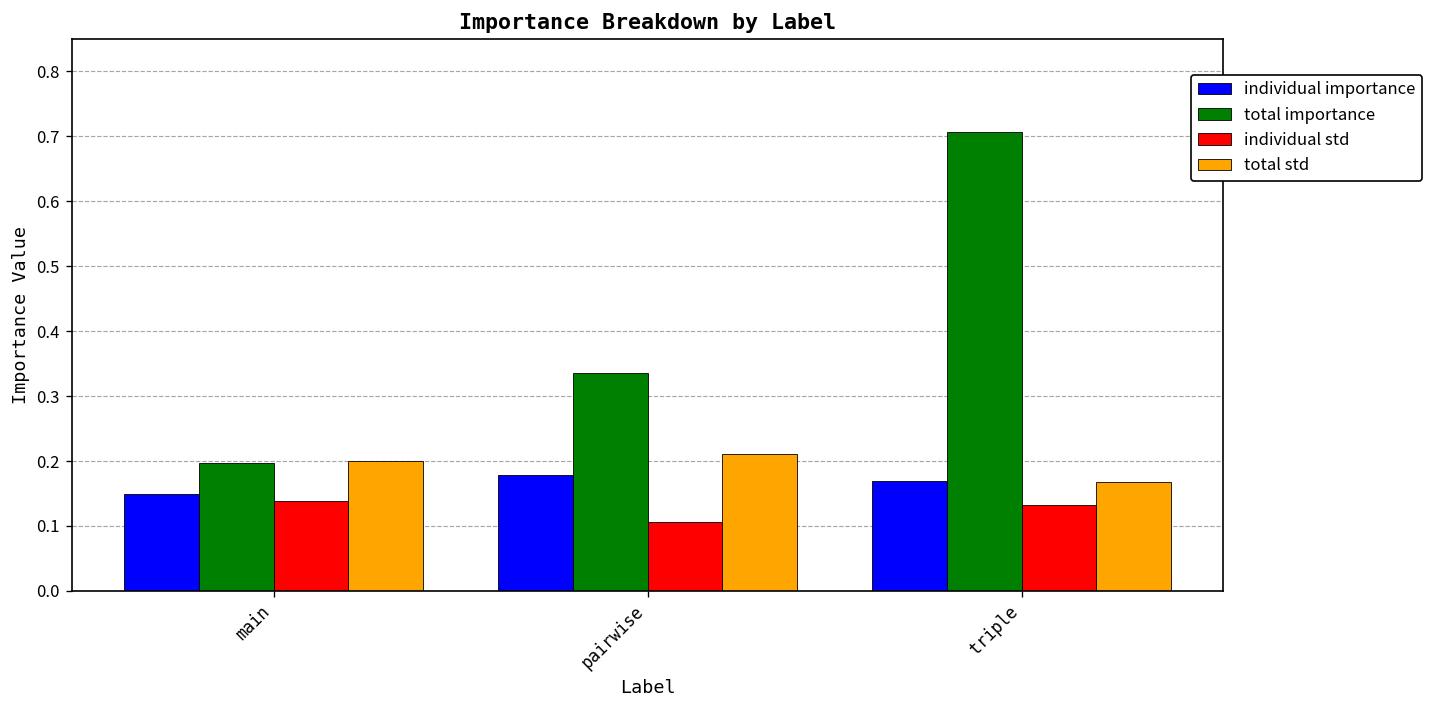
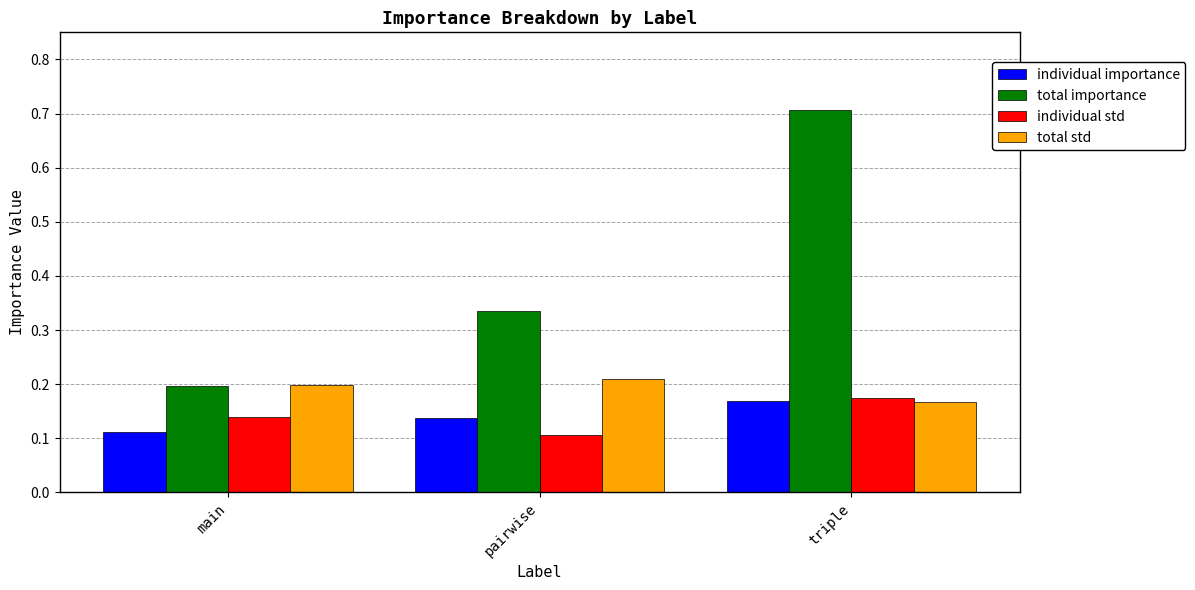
individual importance, main: 0.15 -> 0.11
individual importance, pairwise: 0.18 -> 0.14
individual std, triple: 0.13 -> 0.17
